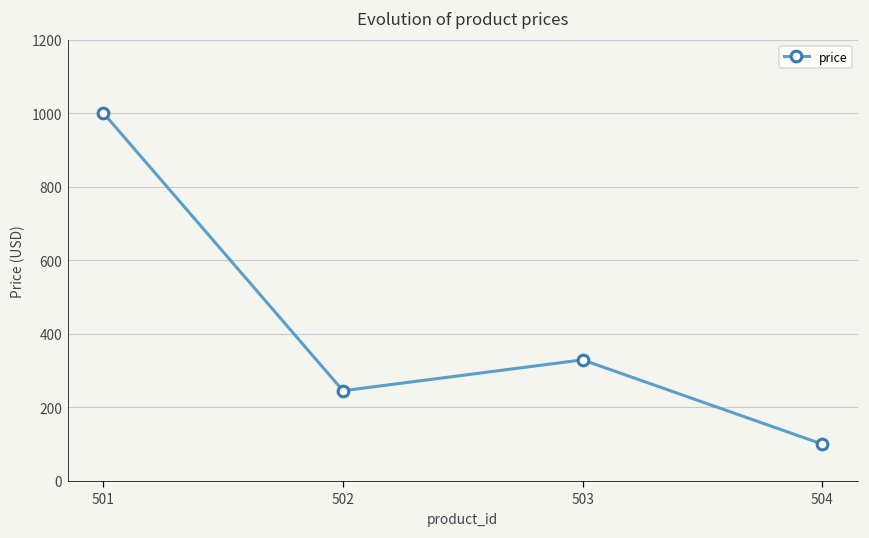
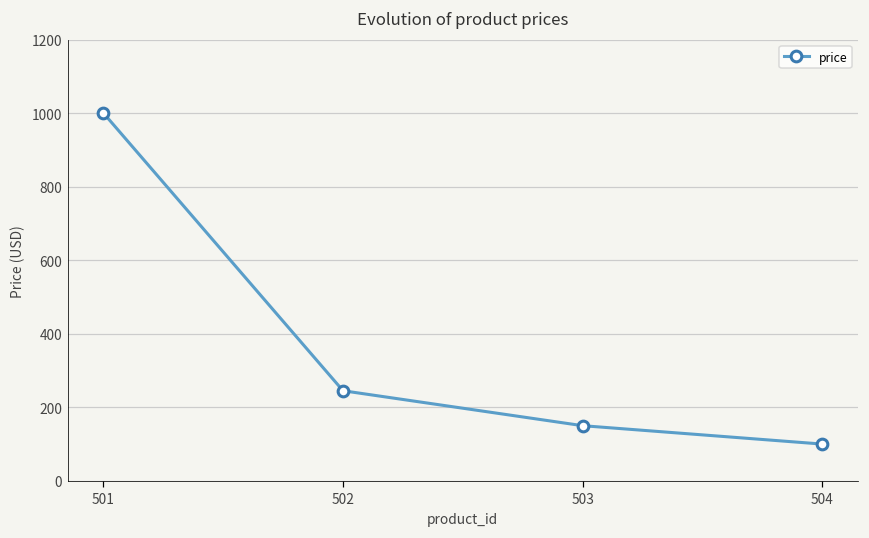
503: 330 -> 150
